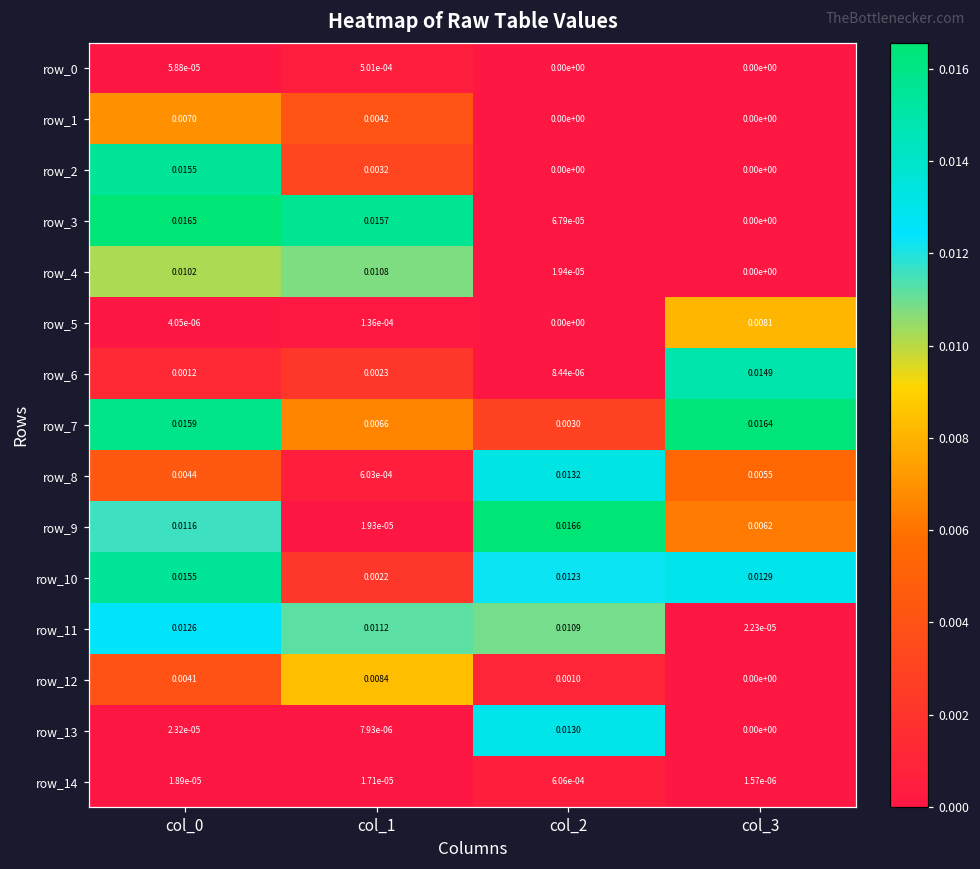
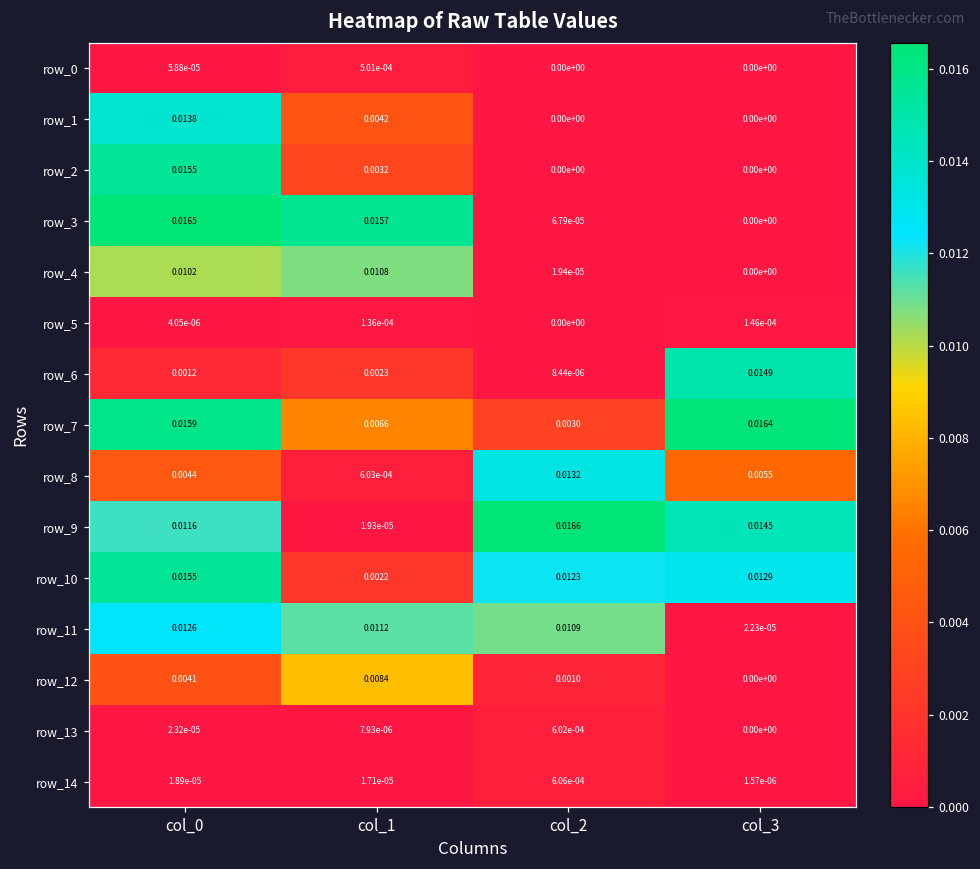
row_1, col_0: 0.0070 -> 0.0138
row_5, col_3: 0.0081 -> 1.46e-04
row_9, col_3: 0.0062 -> 0.0145
row_13, col_2: 0.0130 -> 6.02e-04
